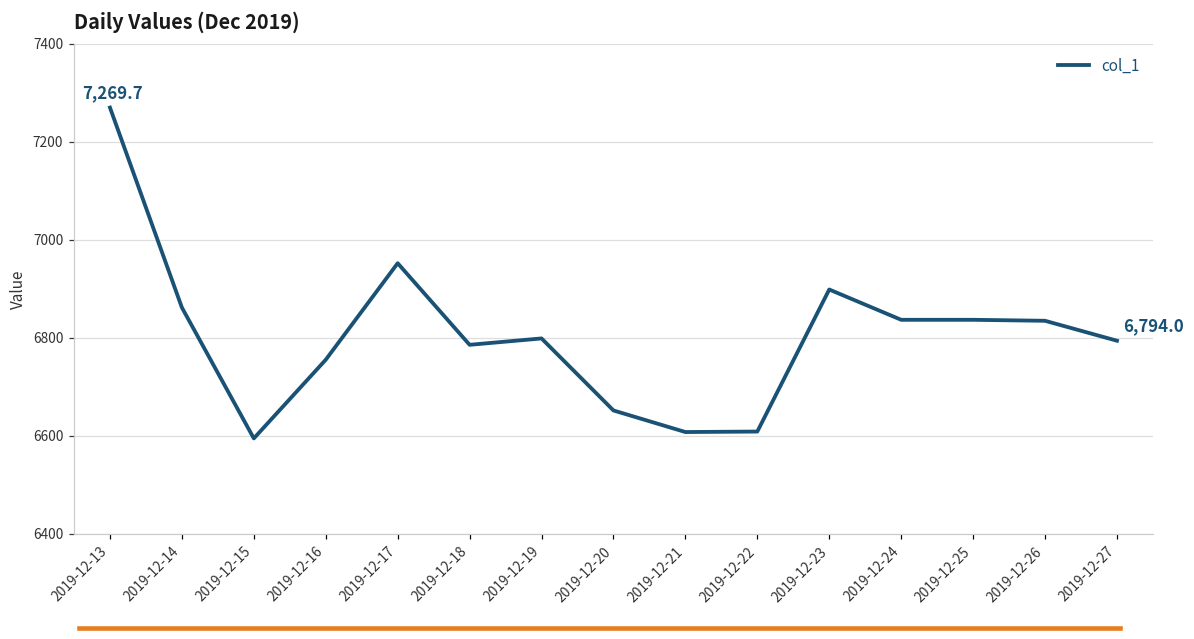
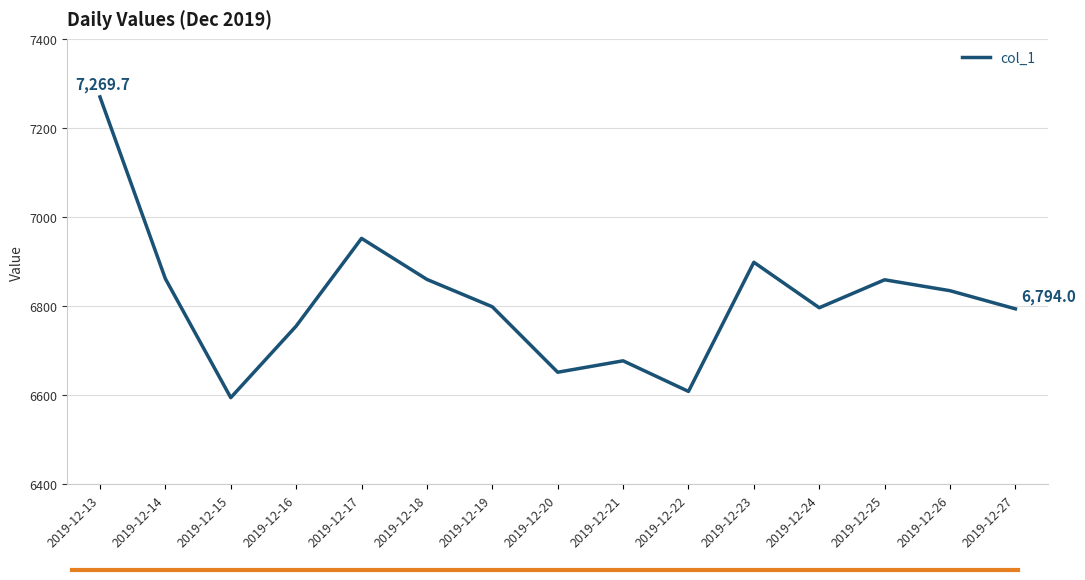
2019-12-18: 6790 -> 6860
2019-12-21: 6610 -> 6680
2019-12-24: 6840 -> 6800
2019-12-25: 6840 -> 6860
